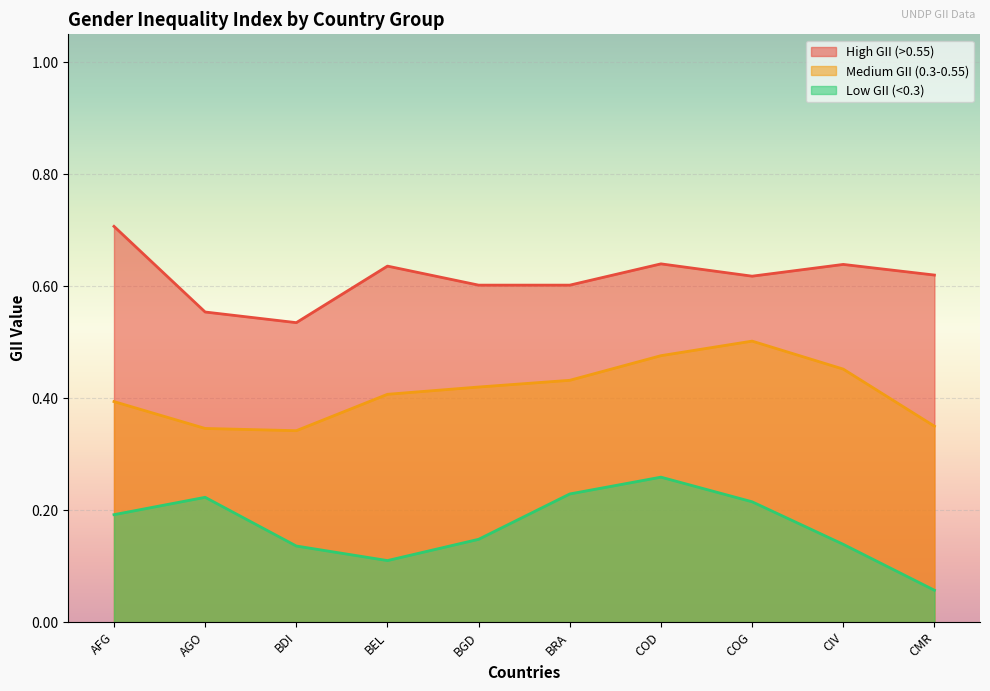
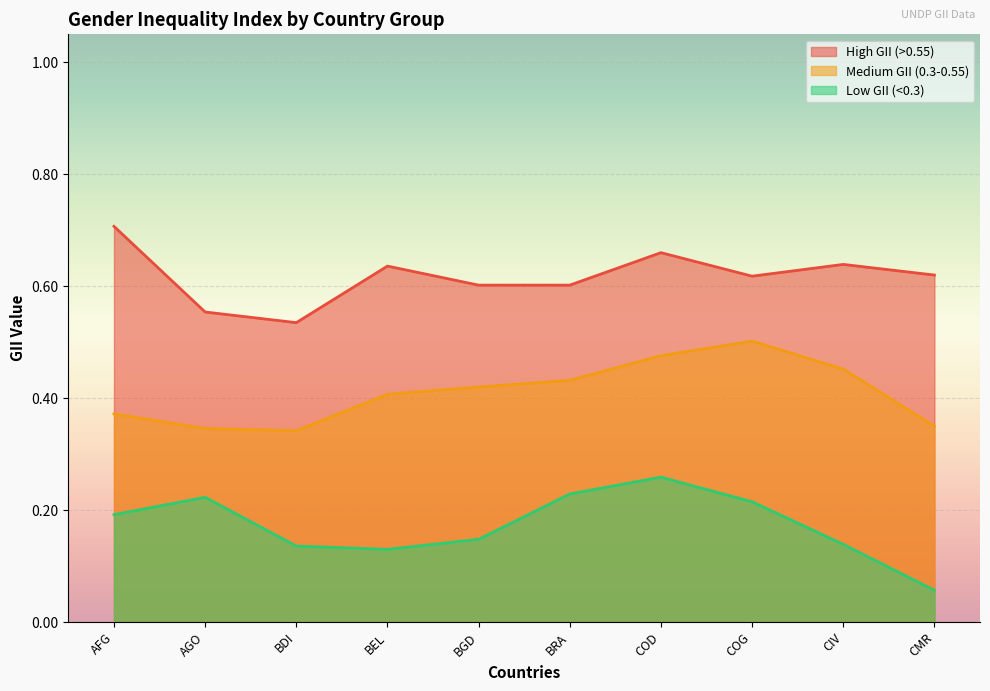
Medium GII (0.3-0.55), AFG: 0.39 -> 0.37
Low GII (<0.3), BEL: 0.11 -> 0.13
High GII (>0.55), COD: 0.64 -> 0.66
